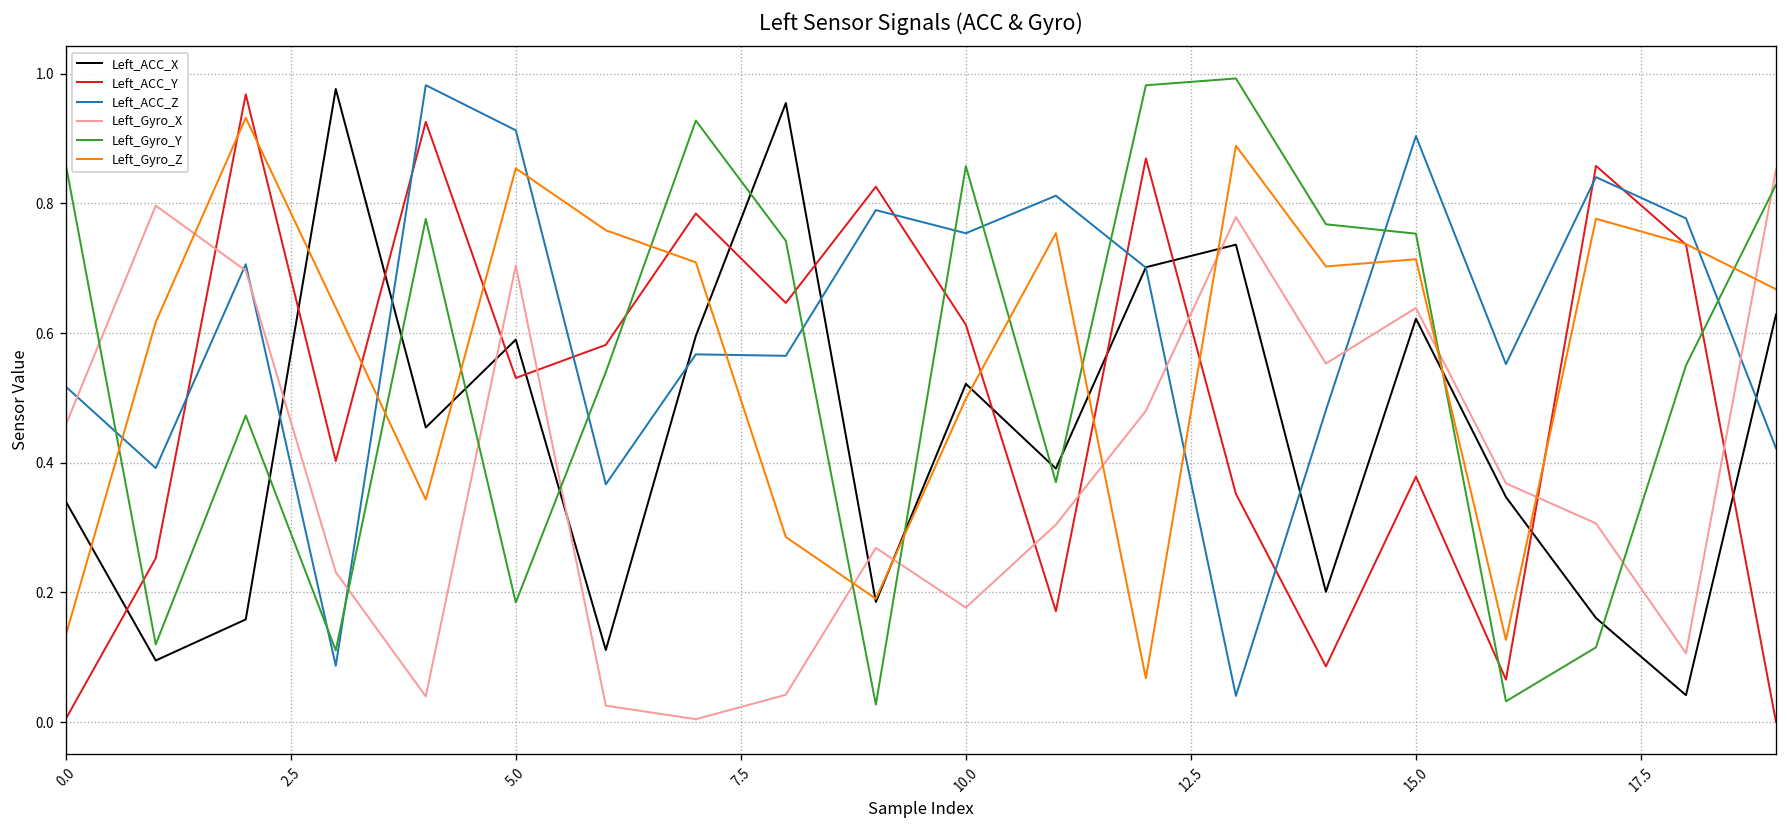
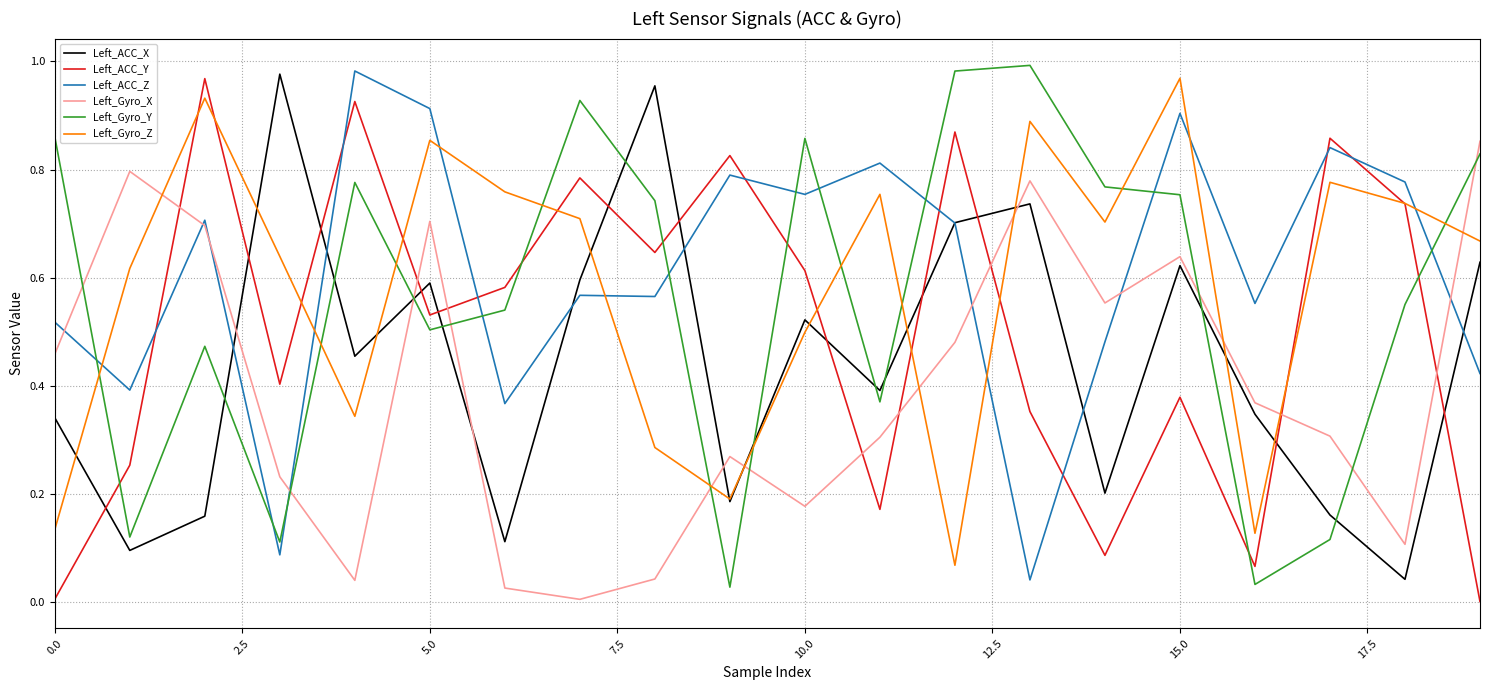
Left_Gyro_Y, 5.0: 0.18 -> 0.50
Left_Gyro_Z, 15.0: 0.71 -> 0.97
